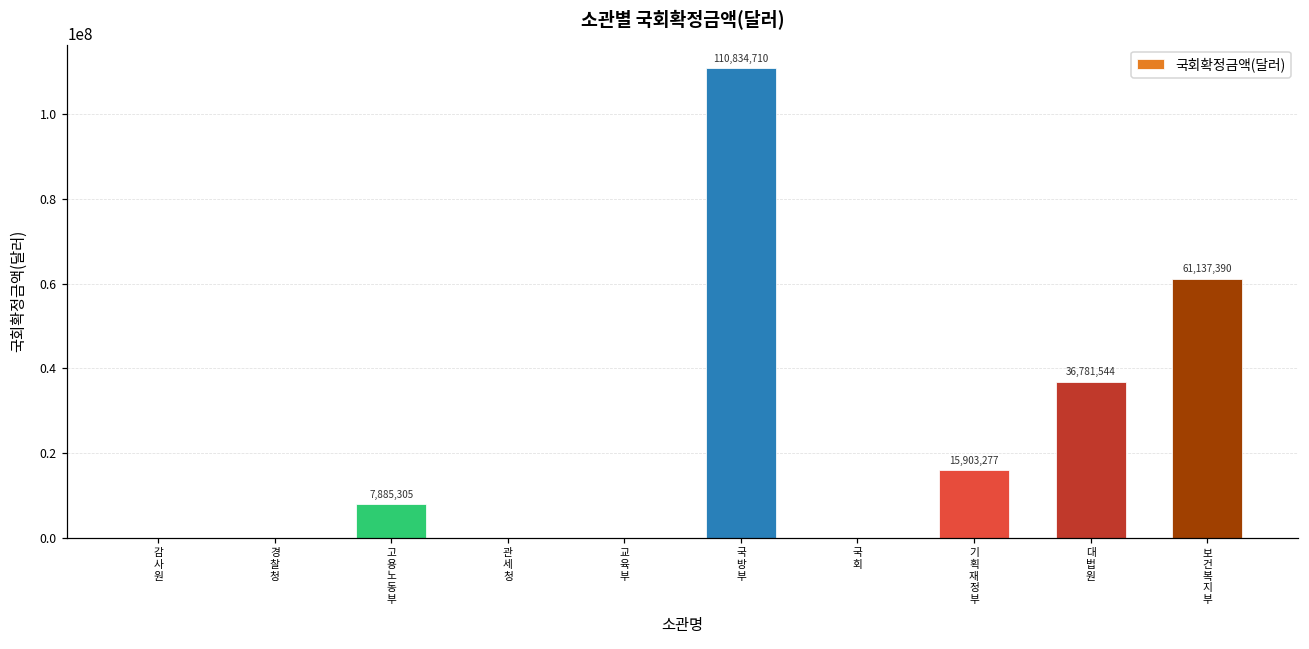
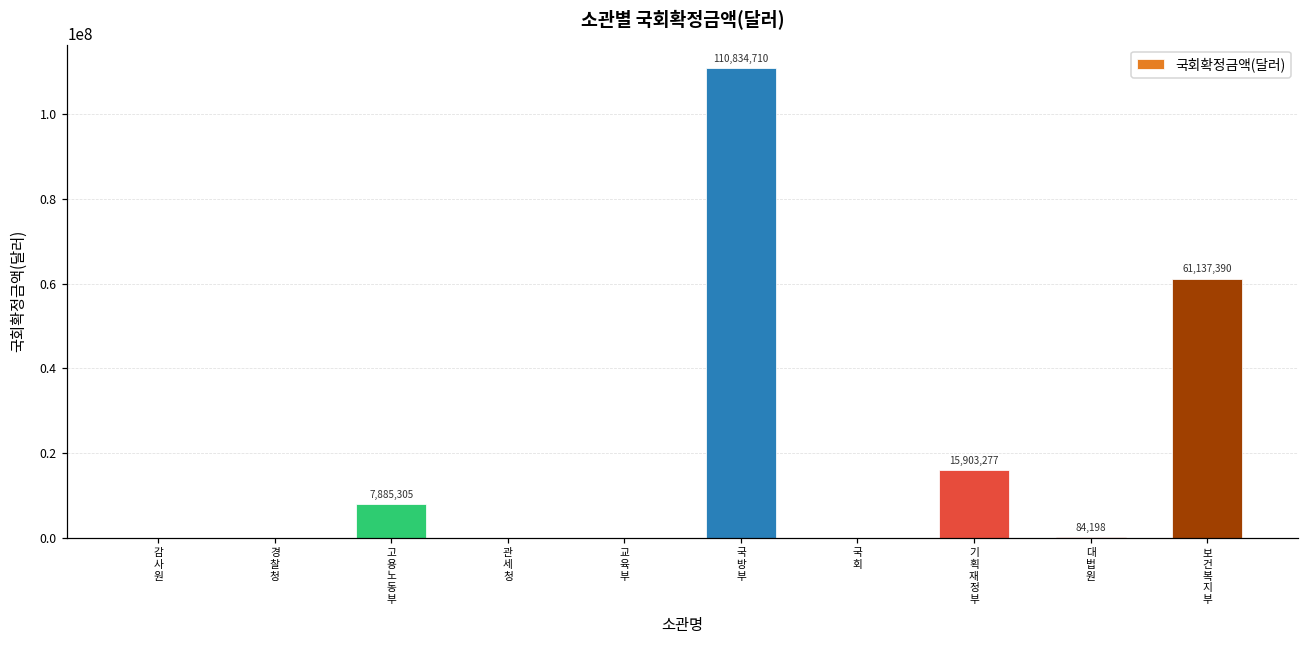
대 법 원: 36,781,544 -> 84,198
